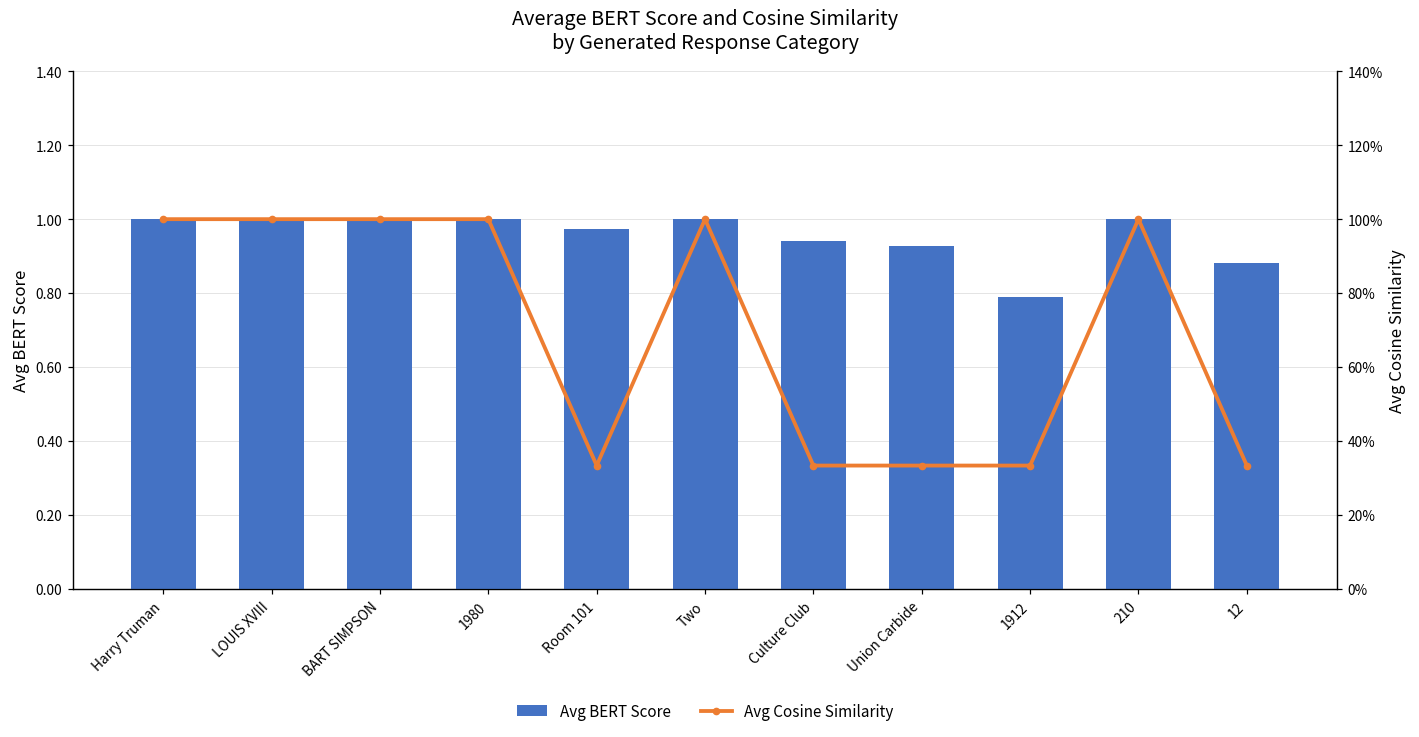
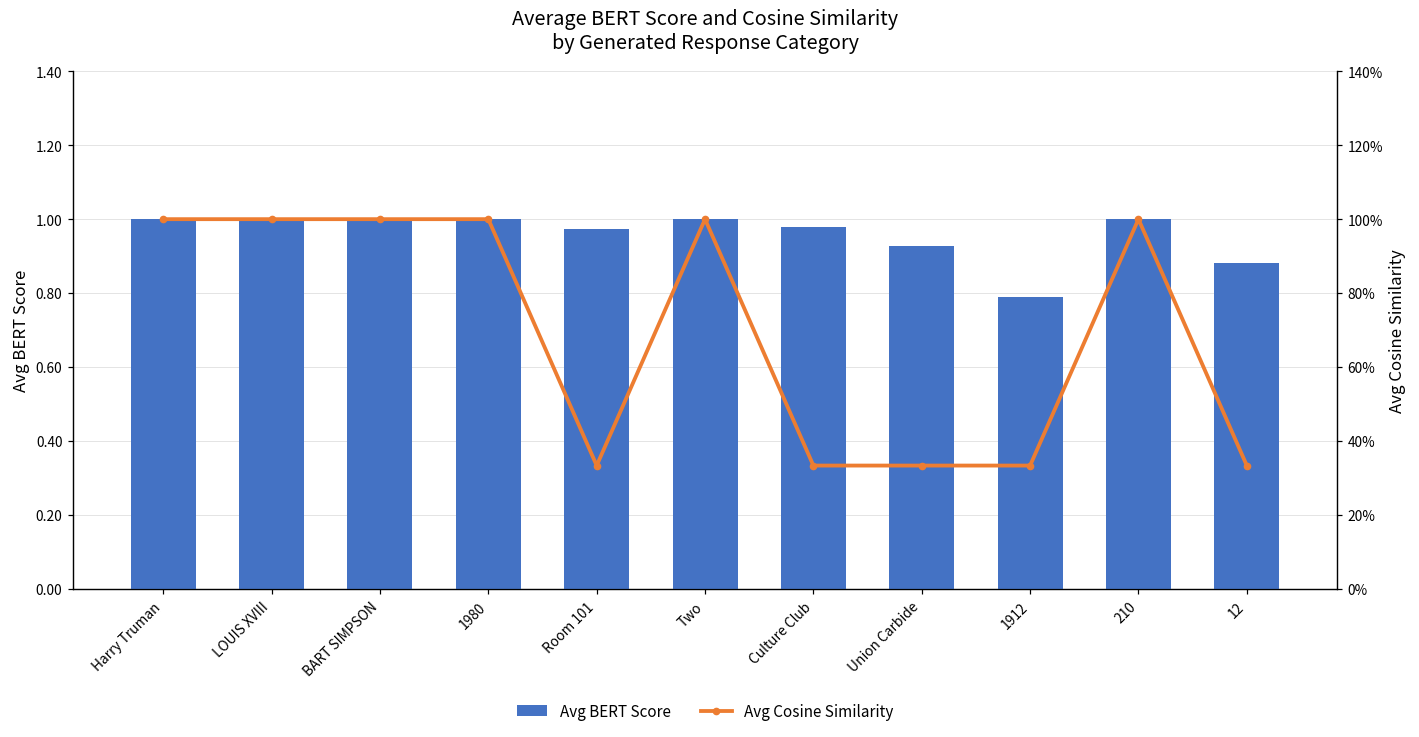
Avg BERT Score, Culture Club: 0.94 -> 0.98
